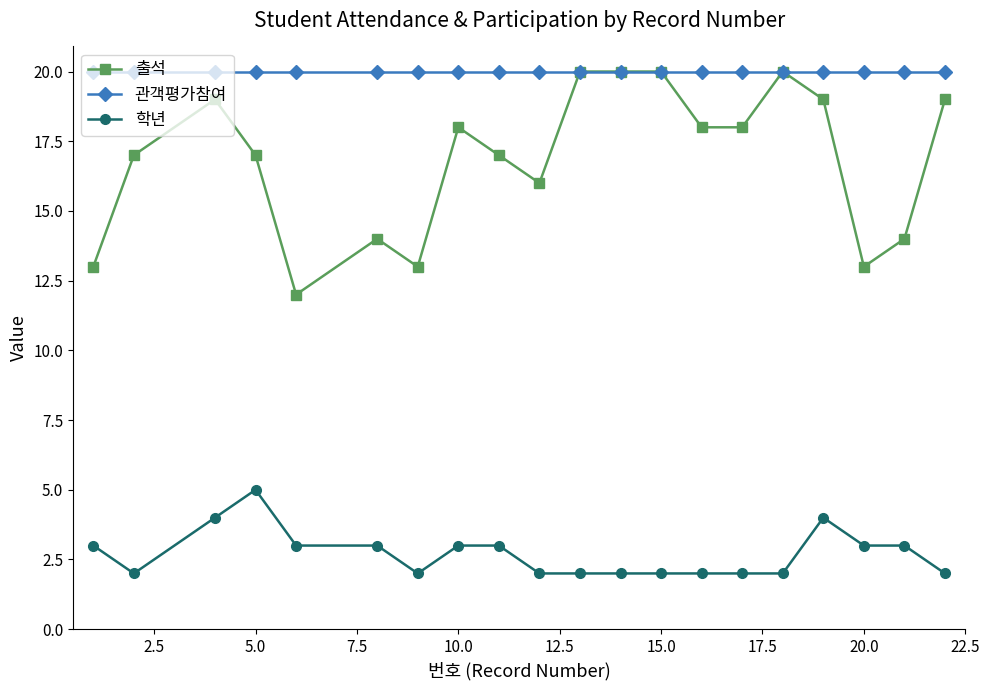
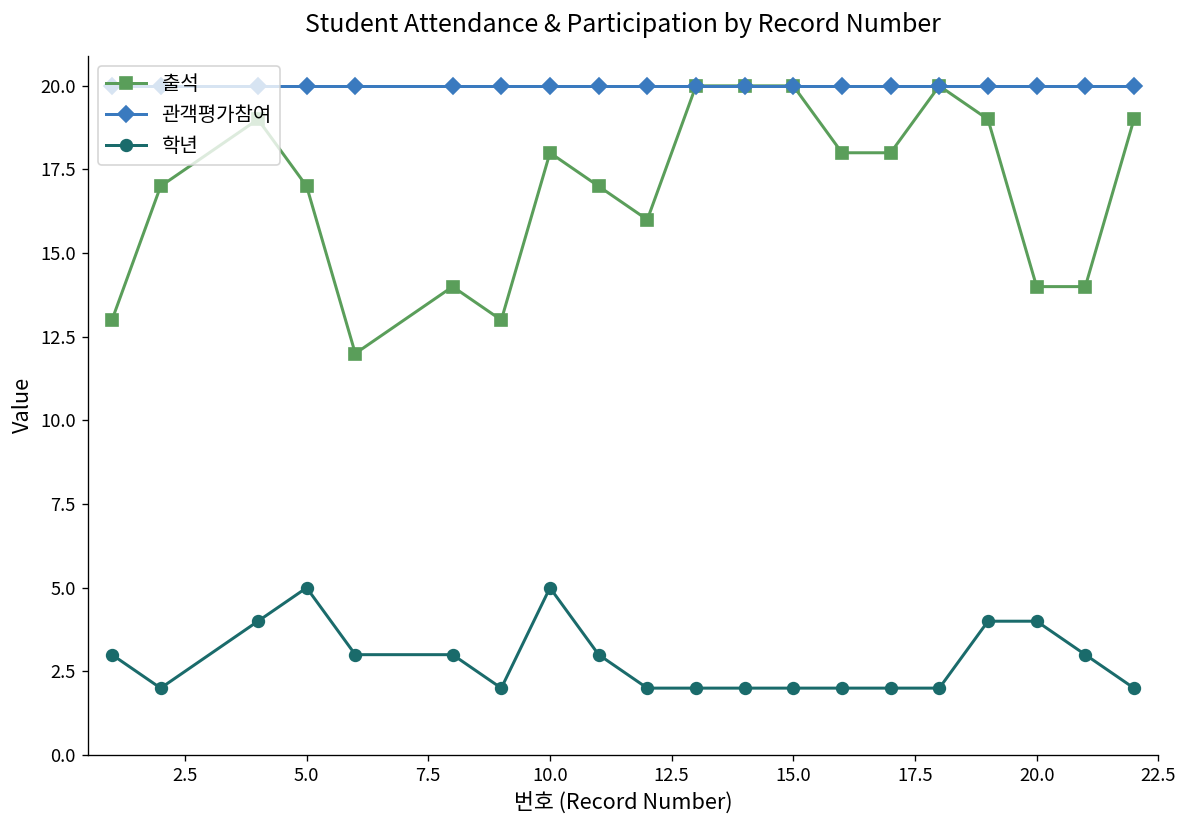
학년, 10.0: 3 -> 5
출석, 20.0: 13 -> 14
학년, 20.0: 3 -> 4
